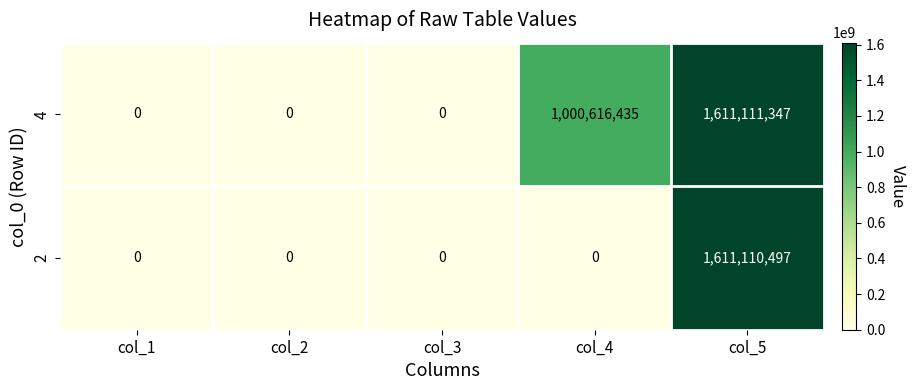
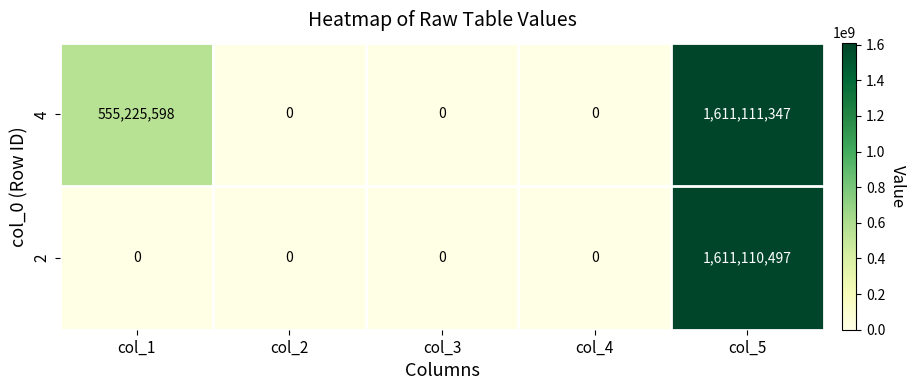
4, col_1: 0 -> 555,225,598
4, col_4: 1,000,616,435 -> 0
